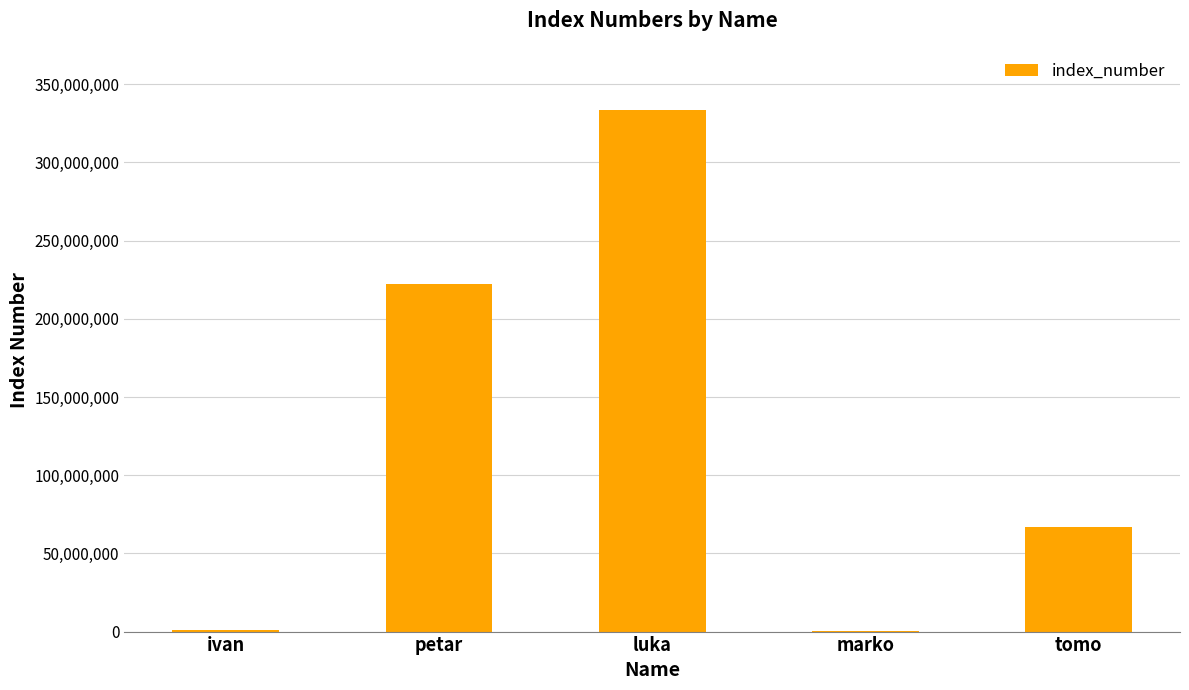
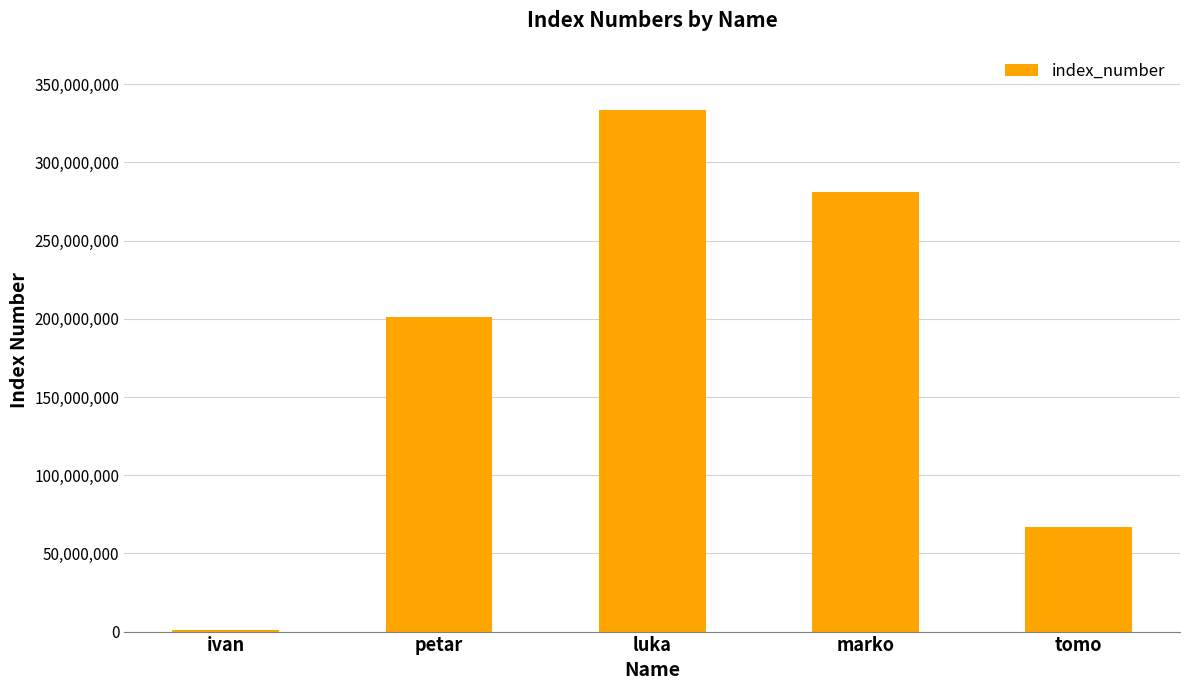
petar: 222,000,000 -> 201,000,000
marko: 0 -> 281,000,000
